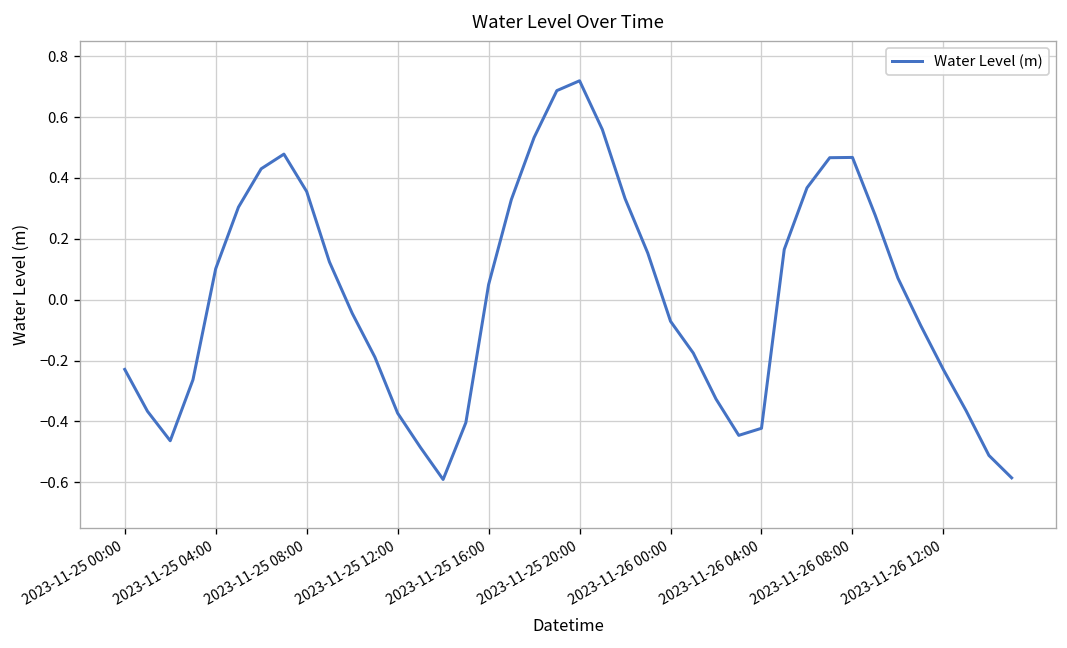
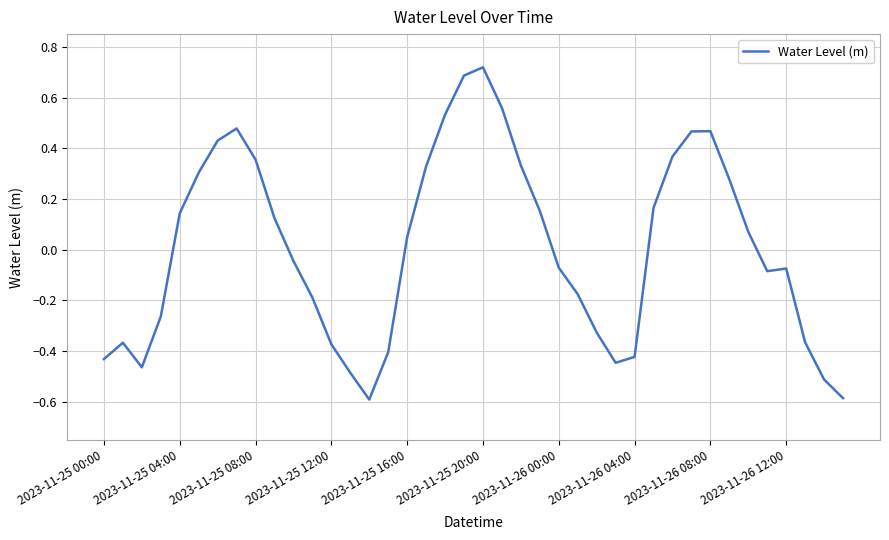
2023-11-25 00:00: -0.23 -> -0.43
2023-11-25 04:00: 0.10 -> 0.14
2023-11-26 12:00: -0.23 -> -0.07
